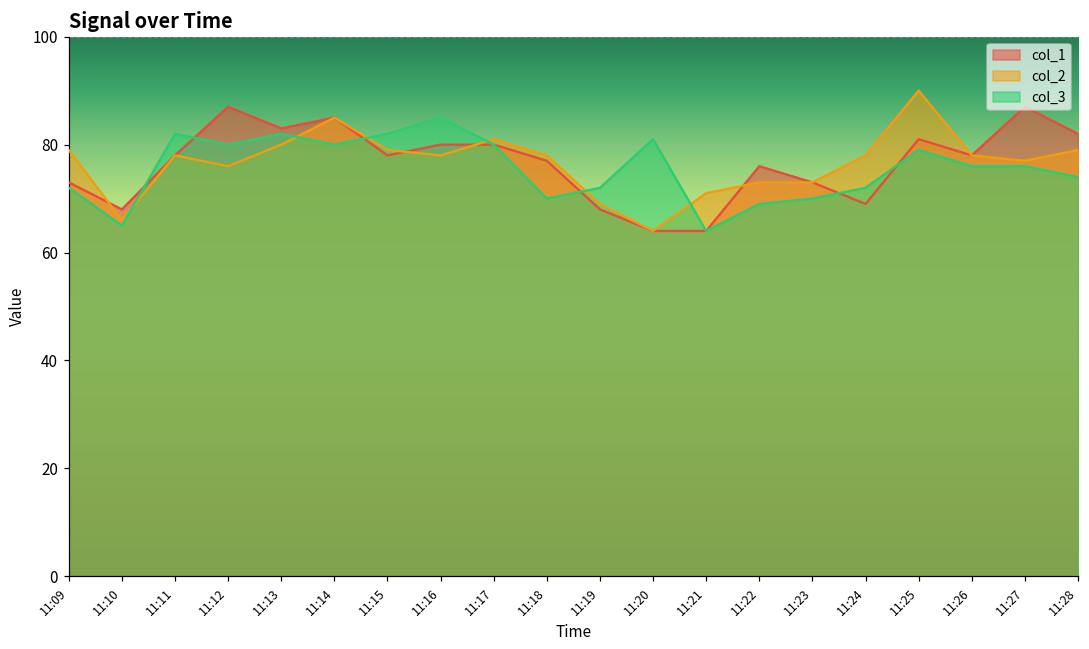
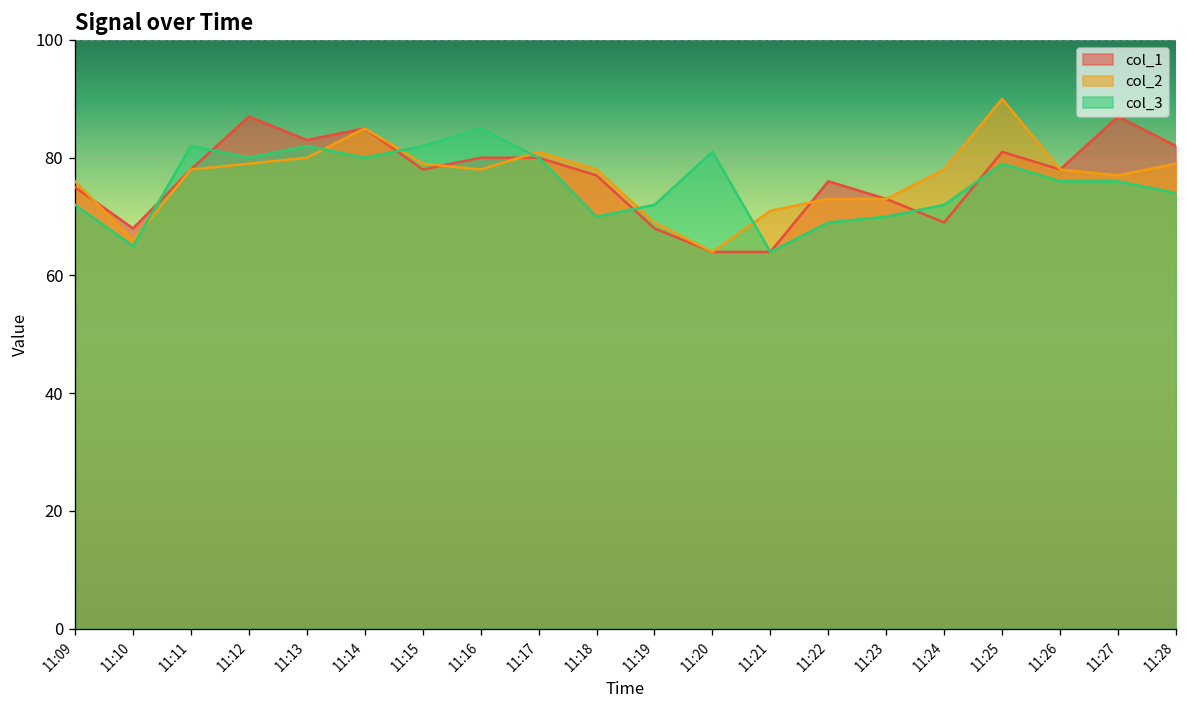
col_1, 11:09: 73 -> 75
col_2, 11:09: 79 -> 76
col_2, 11:12: 76 -> 79
